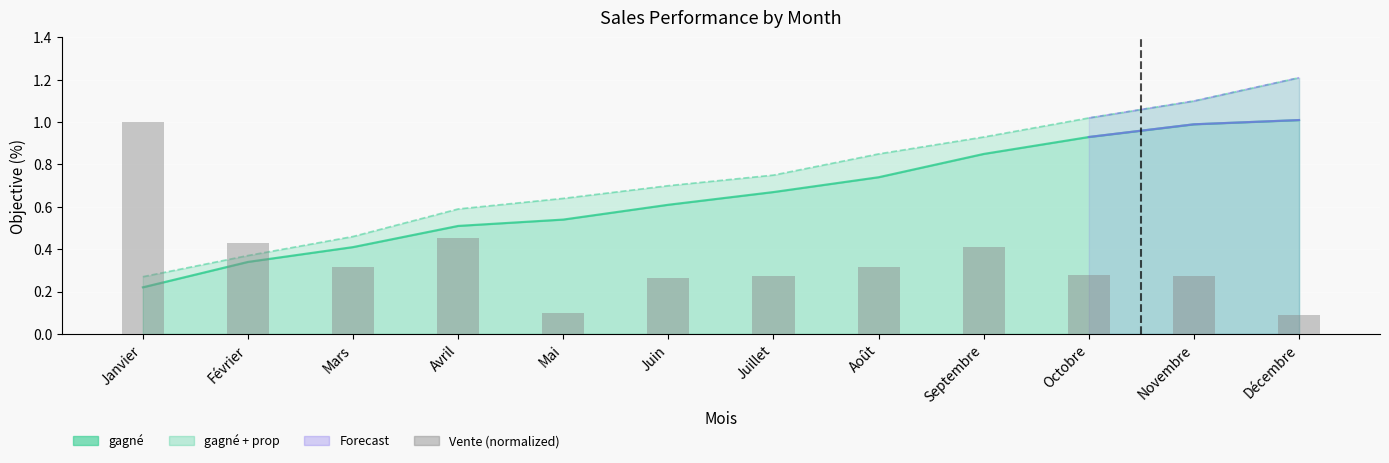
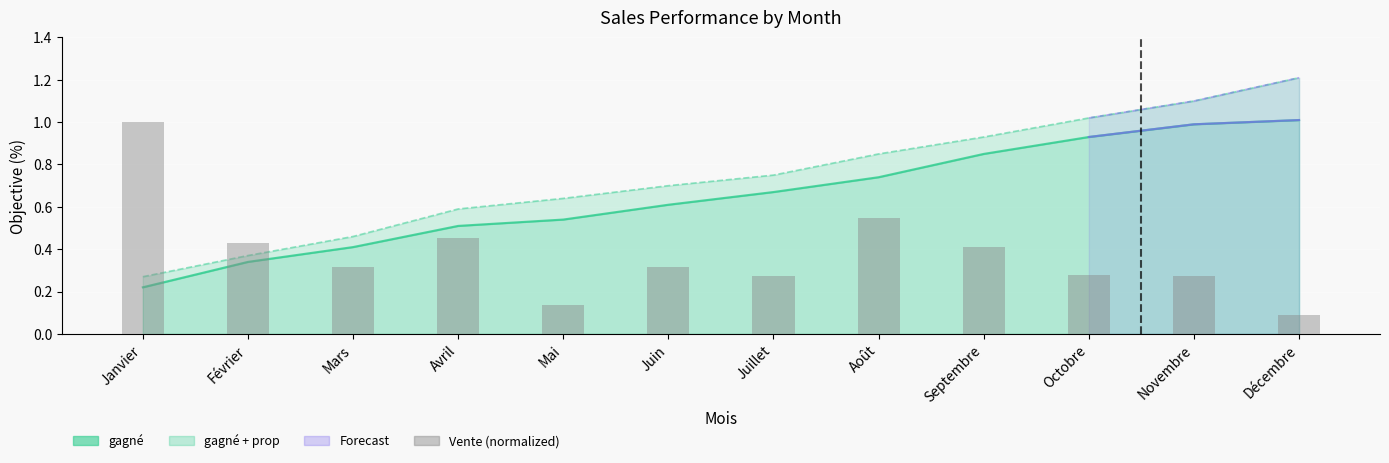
Vente (normalized), Mai: 0.10 -> 0.14
Vente (normalized), Juin: 0.26 -> 0.32
Vente (normalized), Août: 0.32 -> 0.55
